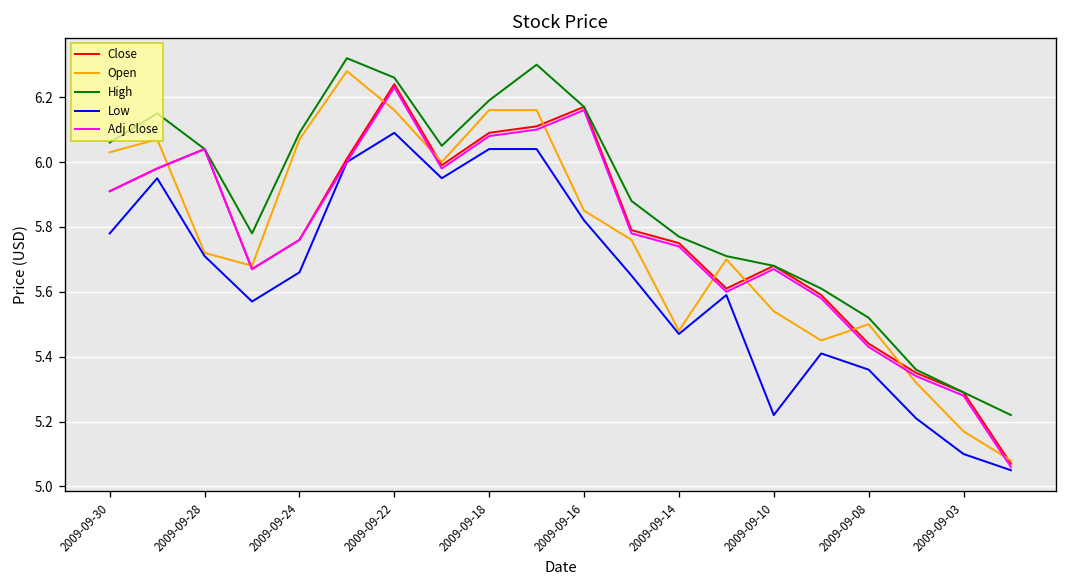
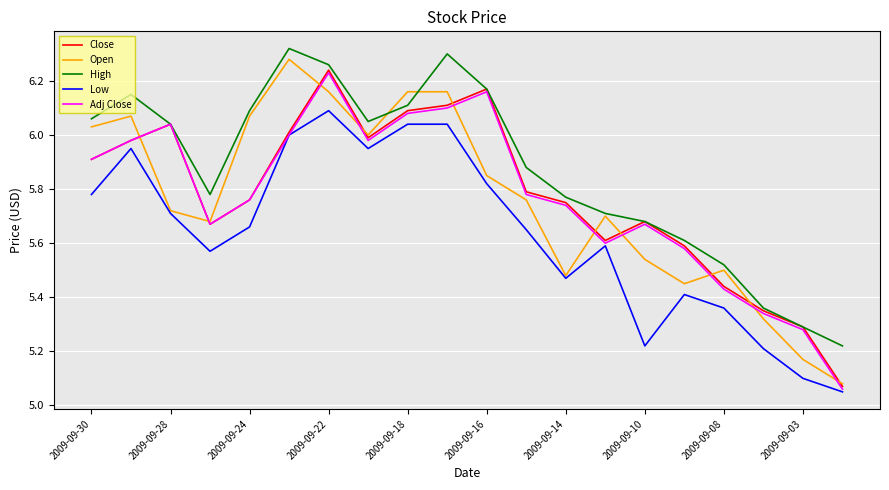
High, 2009-09-18: 6.19 -> 6.11
